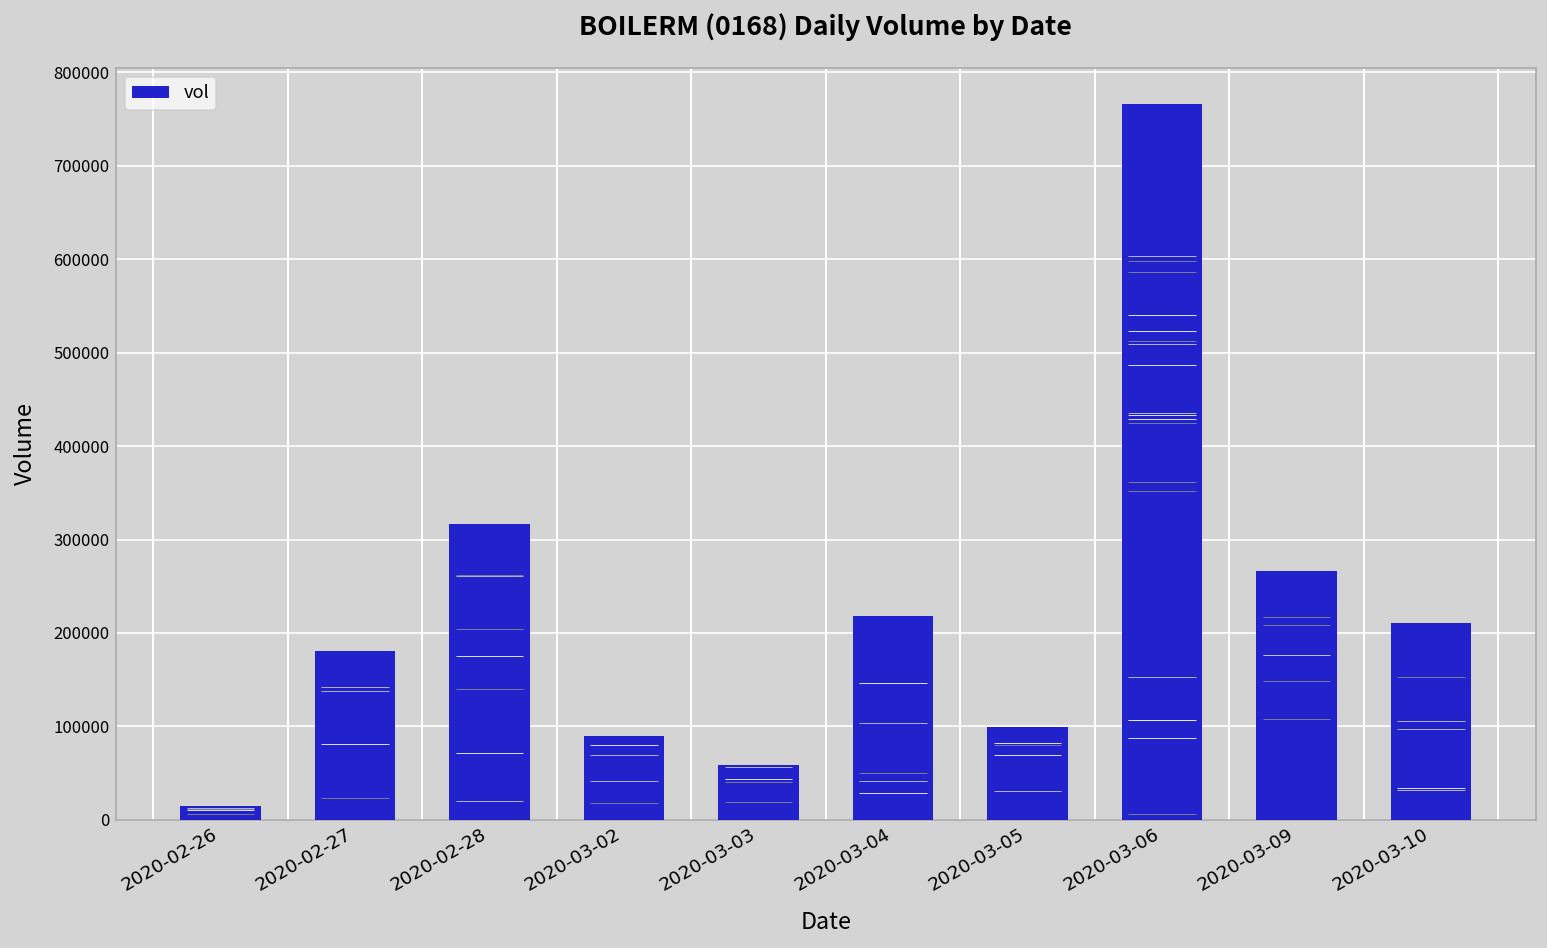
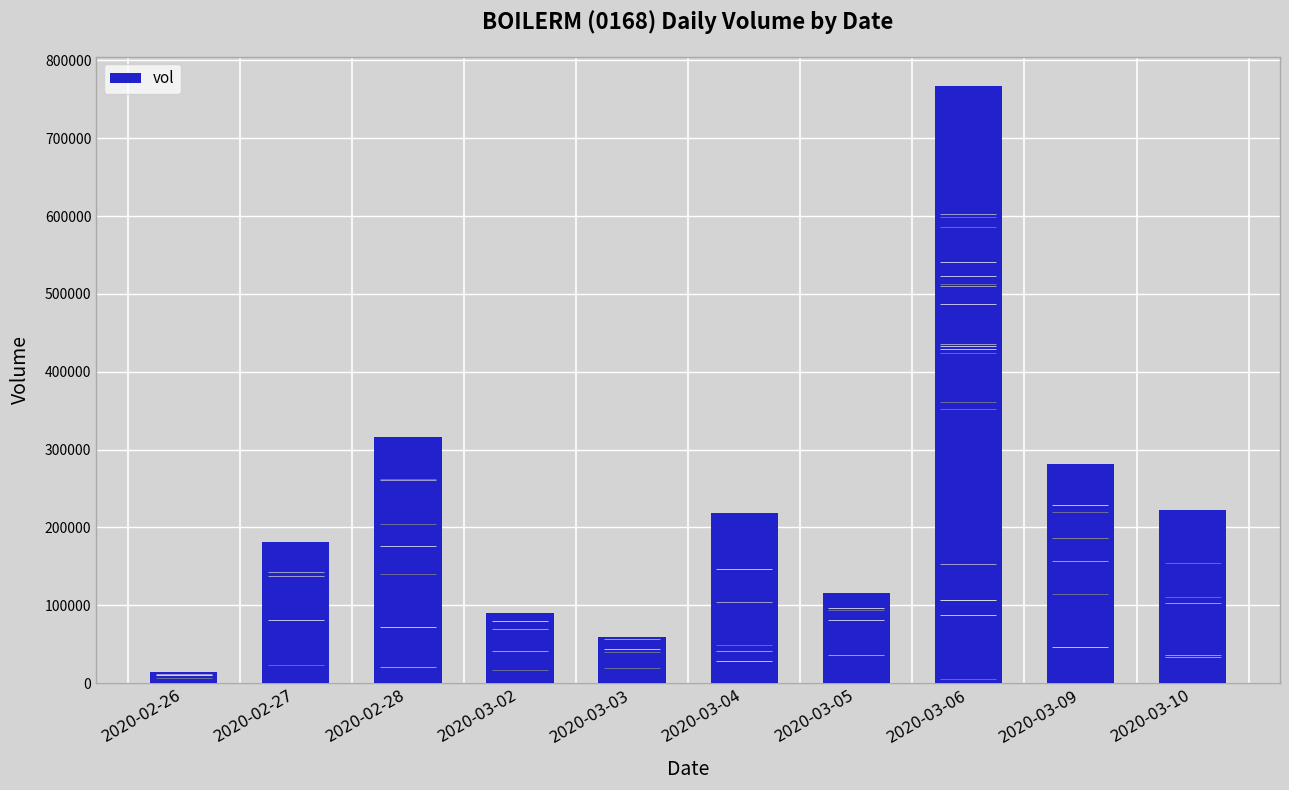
2020-03-05: 100000 -> 120000
2020-03-09: 270000 -> 280000
2020-03-10: 210000 -> 220000
